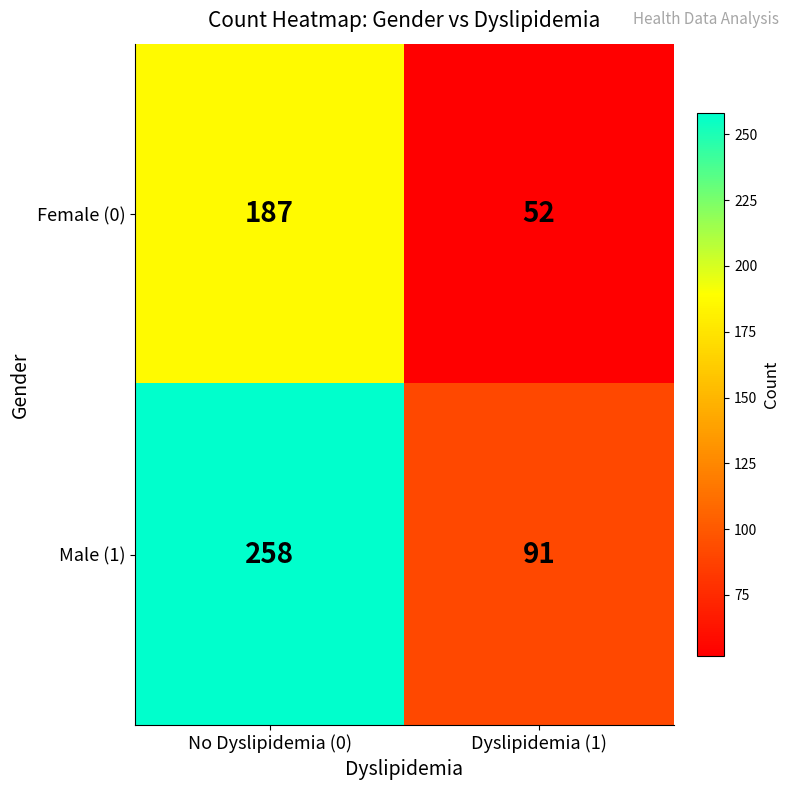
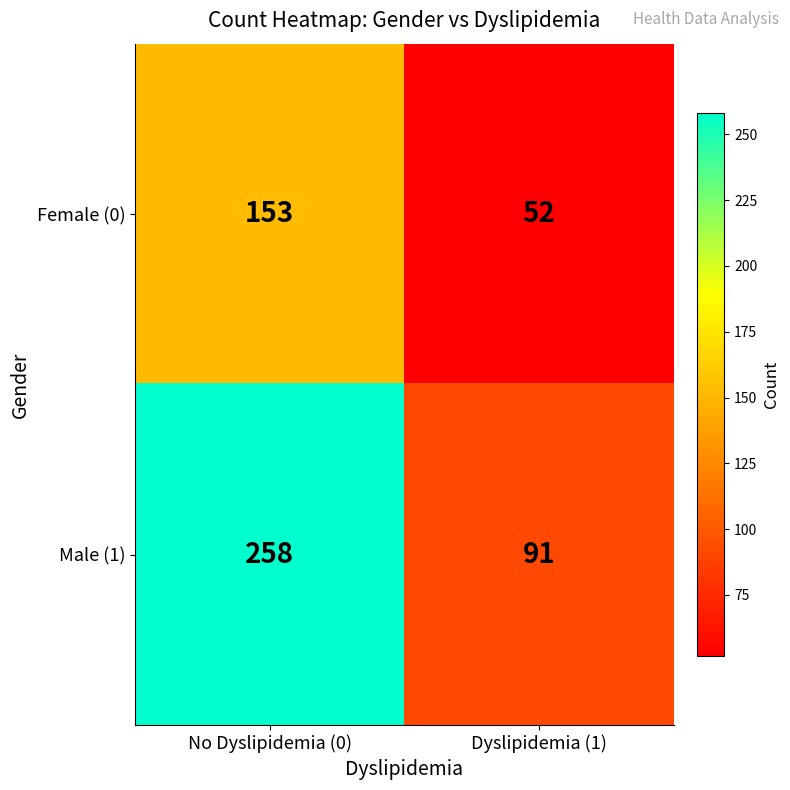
Female (0), No Dyslipidemia (0): 187 -> 153
